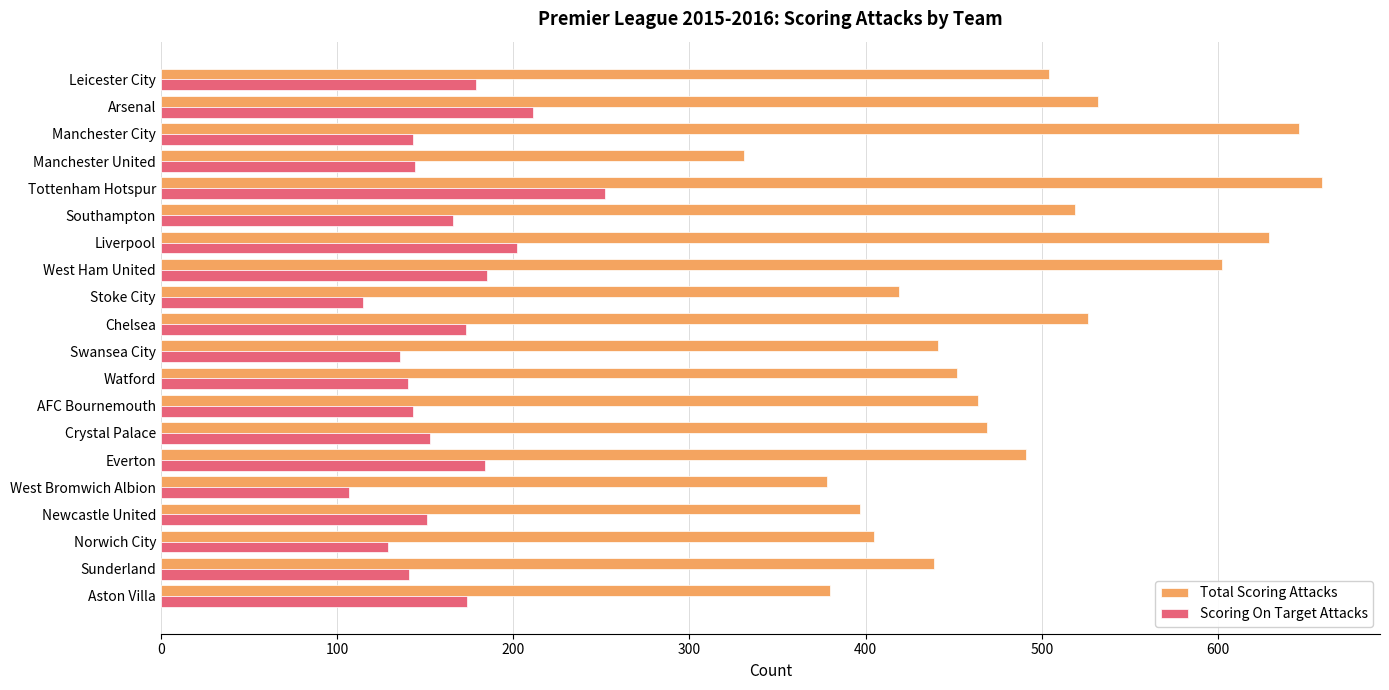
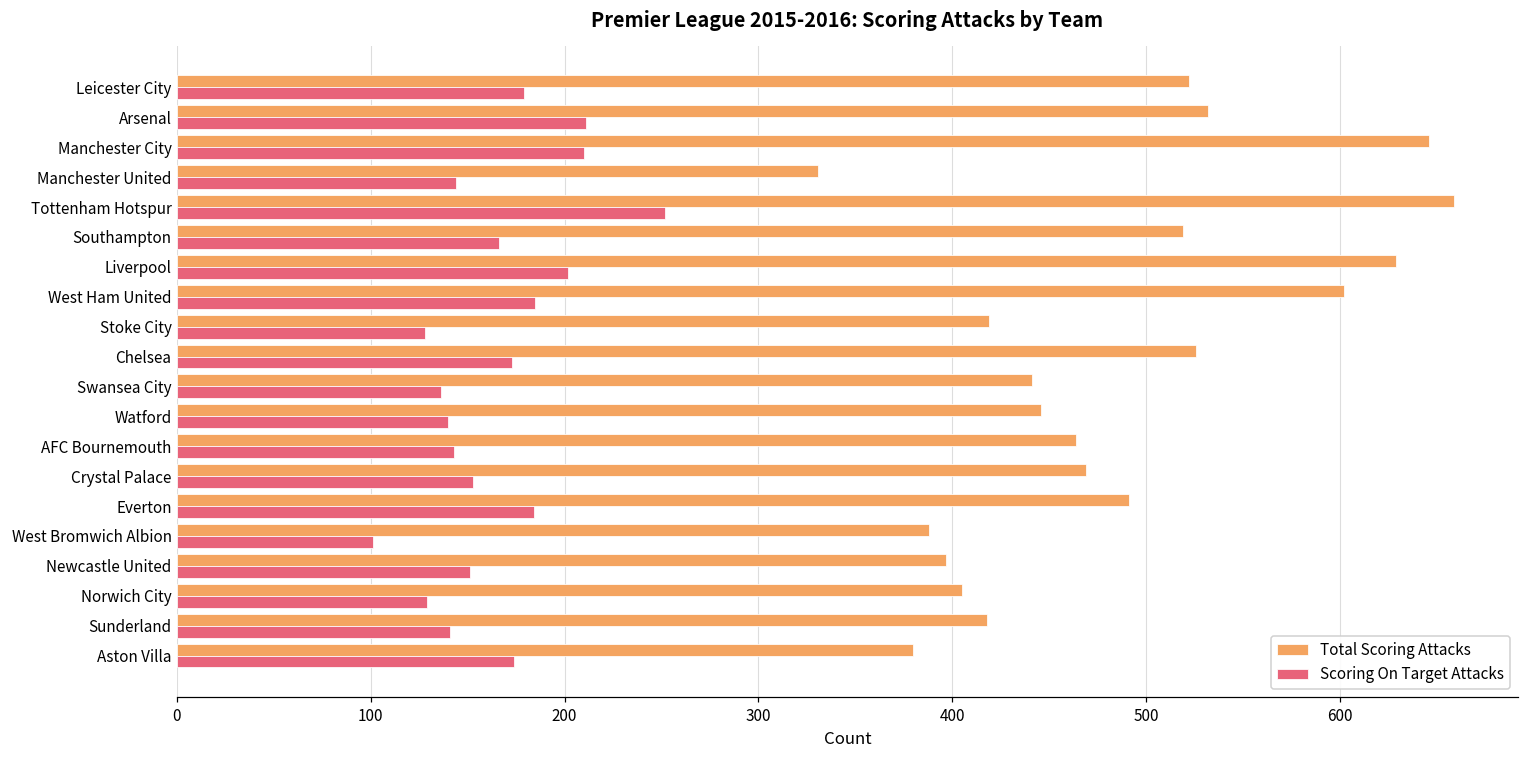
Total Scoring Attacks, Leicester City: 504 -> 522
Scoring On Target Attacks, Manchester City: 143 -> 210
Scoring On Target Attacks, Stoke City: 115 -> 128
Total Scoring Attacks, Watford: 452 -> 446
Total Scoring Attacks, West Bromwich Albion: 378 -> 388
Scoring On Target Attacks, West Bromwich Albion: 107 -> 101
Total Scoring Attacks, Sunderland: 439 -> 418
